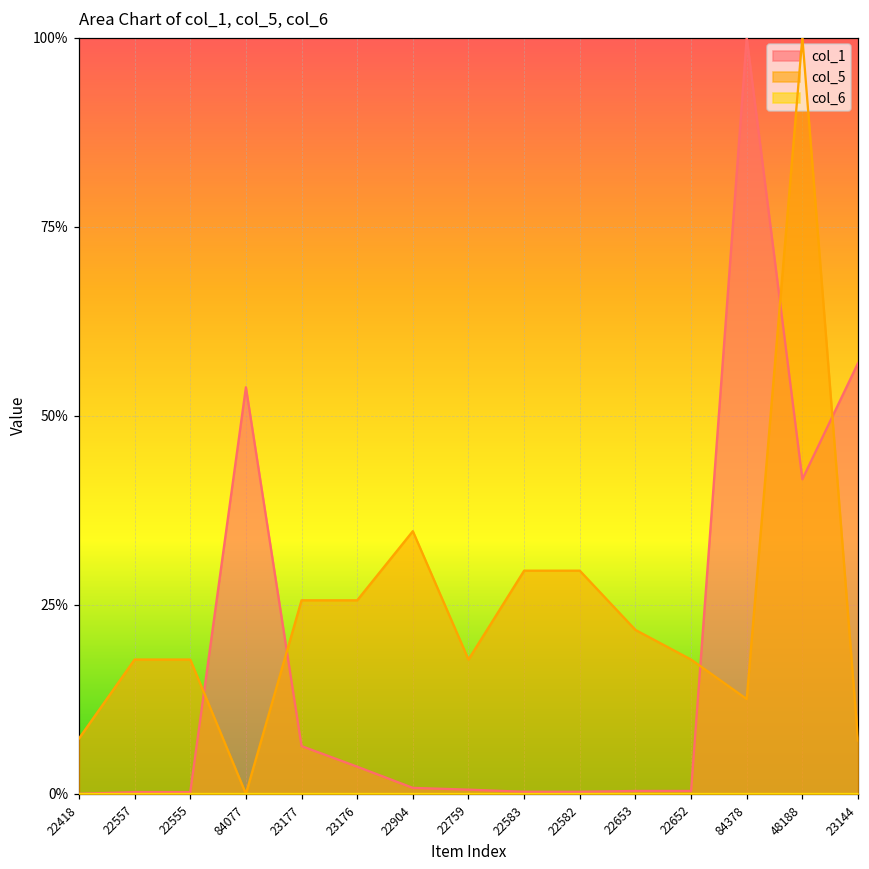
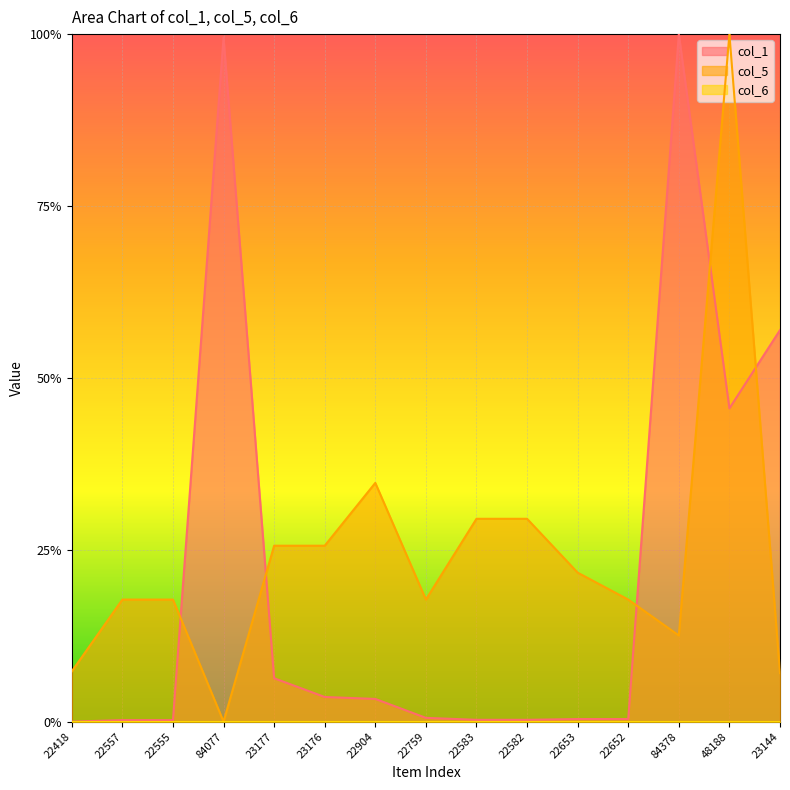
col_1, 84077: 54% -> 100%
col_1, 22904: 1% -> 3%
col_1, 48188: 42% -> 46%
